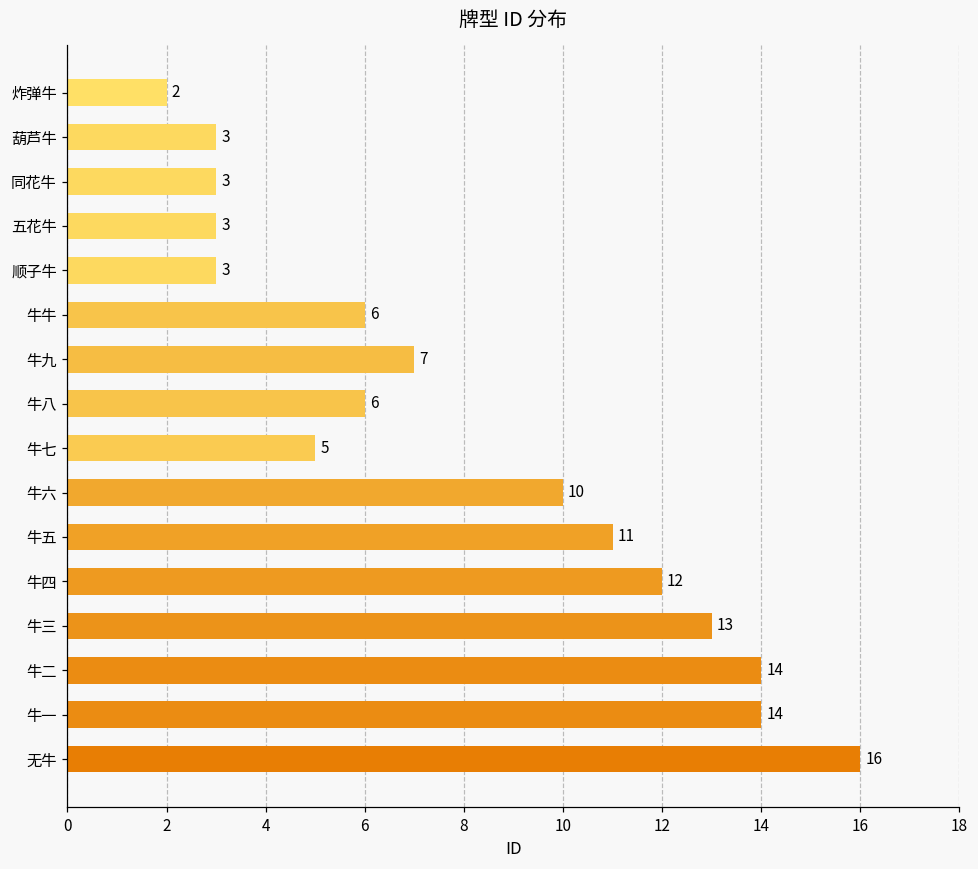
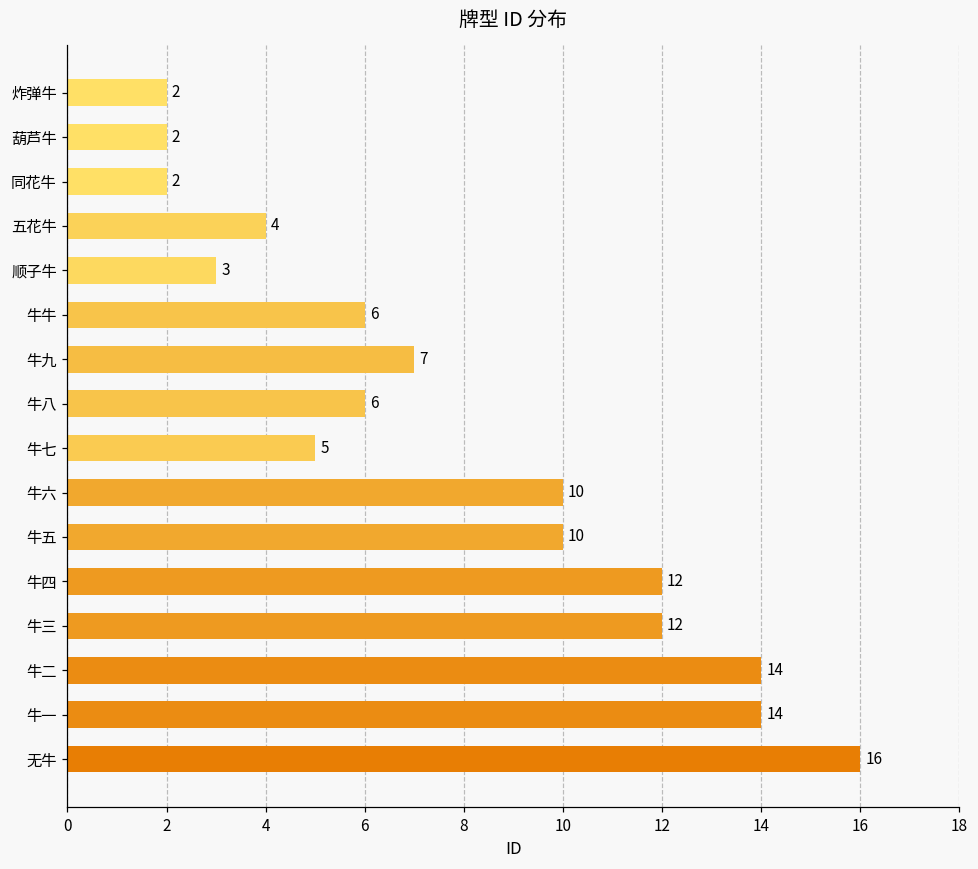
葫芦牛: 3 -> 2
同花牛: 3 -> 2
五花牛: 3 -> 4
牛五: 11 -> 10
牛三: 13 -> 12
